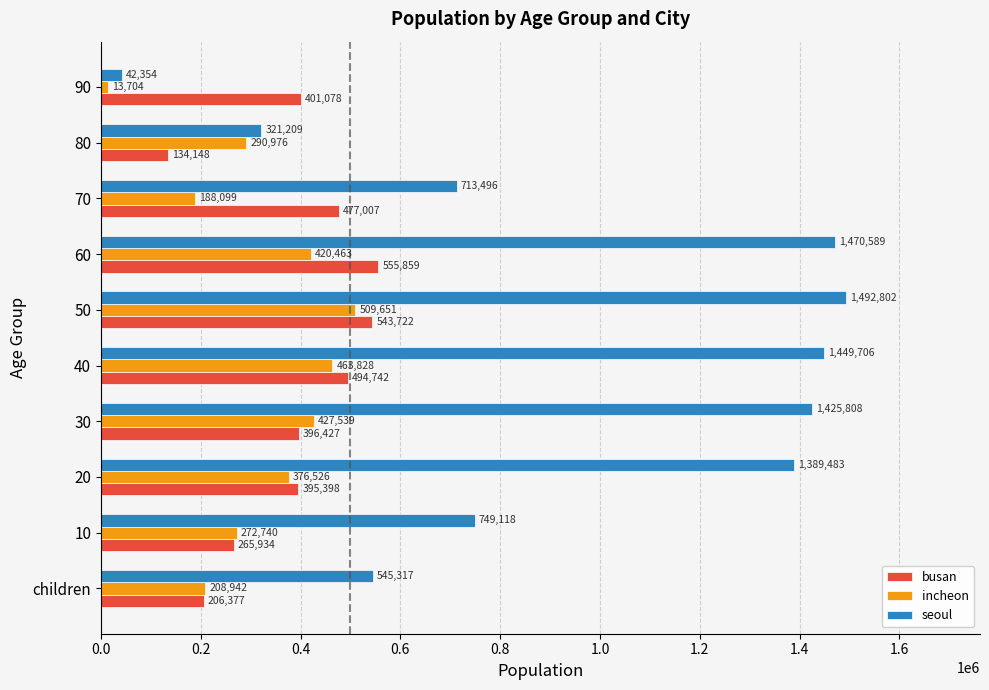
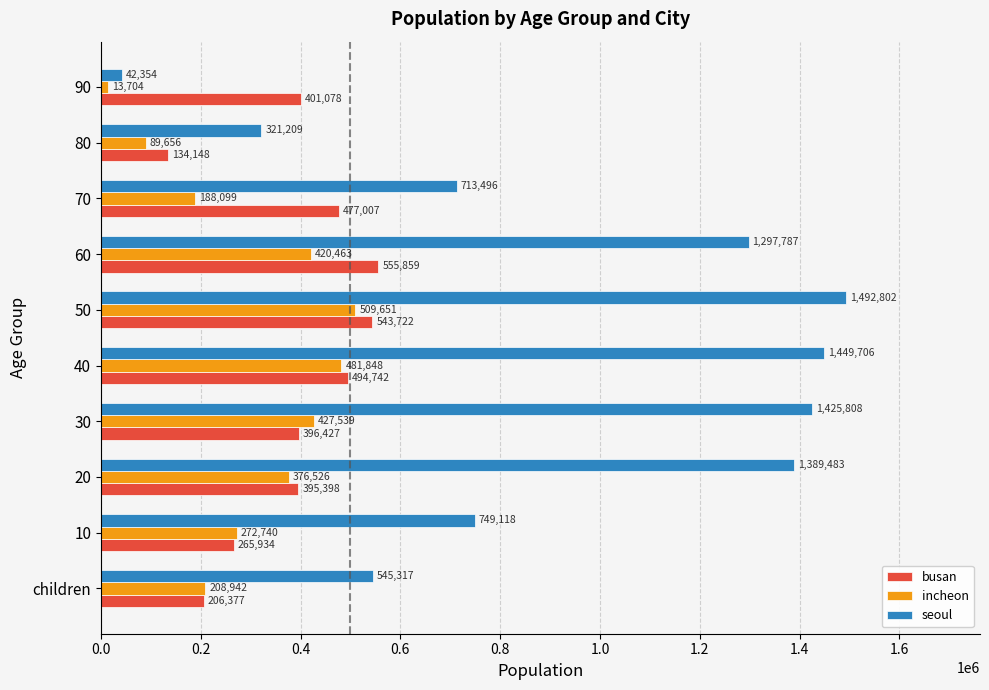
incheon, 80: 290,976 -> 89,656
seoul, 60: 1,470,589 -> 1,297,787
incheon, 40: 463,828 -> 481,848
